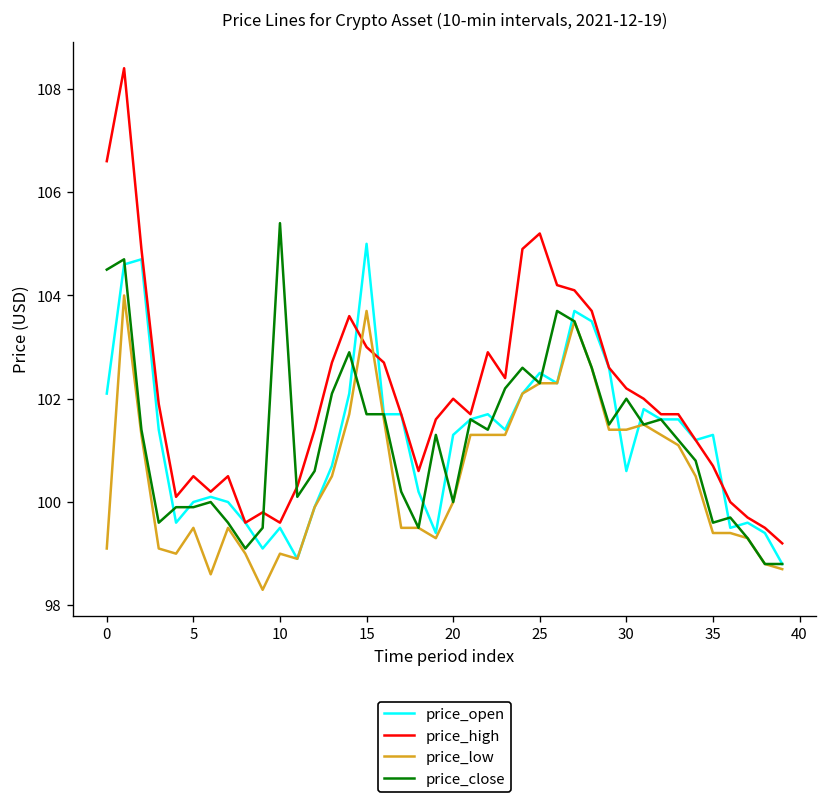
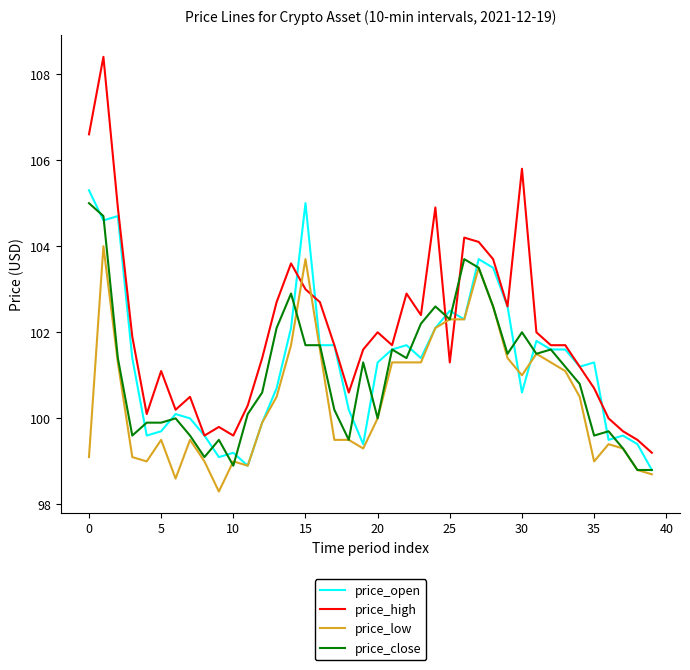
price_open, 0: 102.1 -> 105.3
price_close, 0: 104.5 -> 105.0
price_open, 5: 100.0 -> 99.7
price_high, 5: 100.5 -> 101.1
price_open, 10: 99.5 -> 99.2
price_close, 10: 105.4 -> 98.9
price_high, 25: 105.2 -> 101.3
price_high, 30: 102.2 -> 105.8
price_low, 30: 101.4 -> 101.0
price_low, 35: 99.4 -> 99.0
